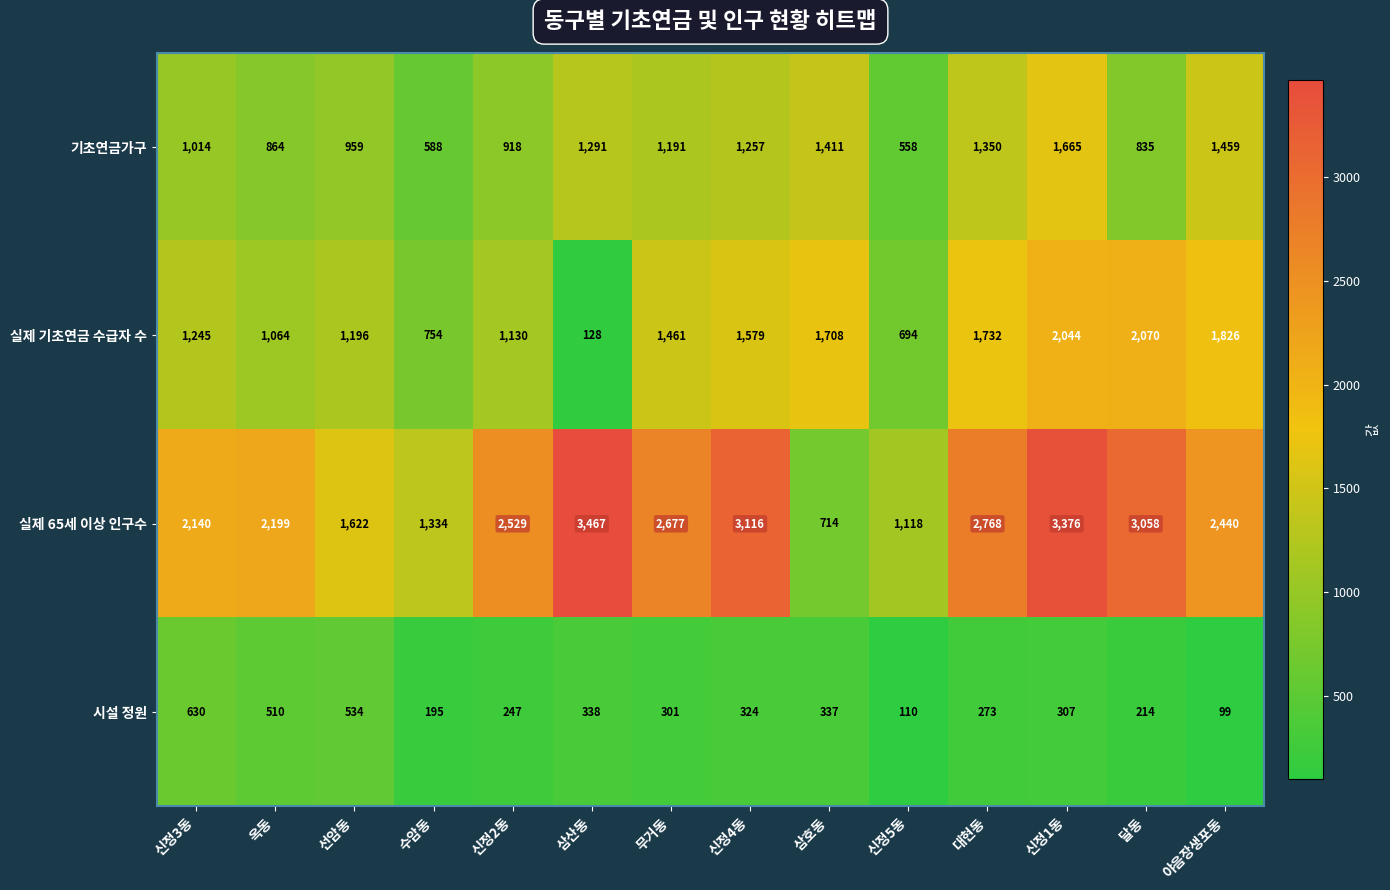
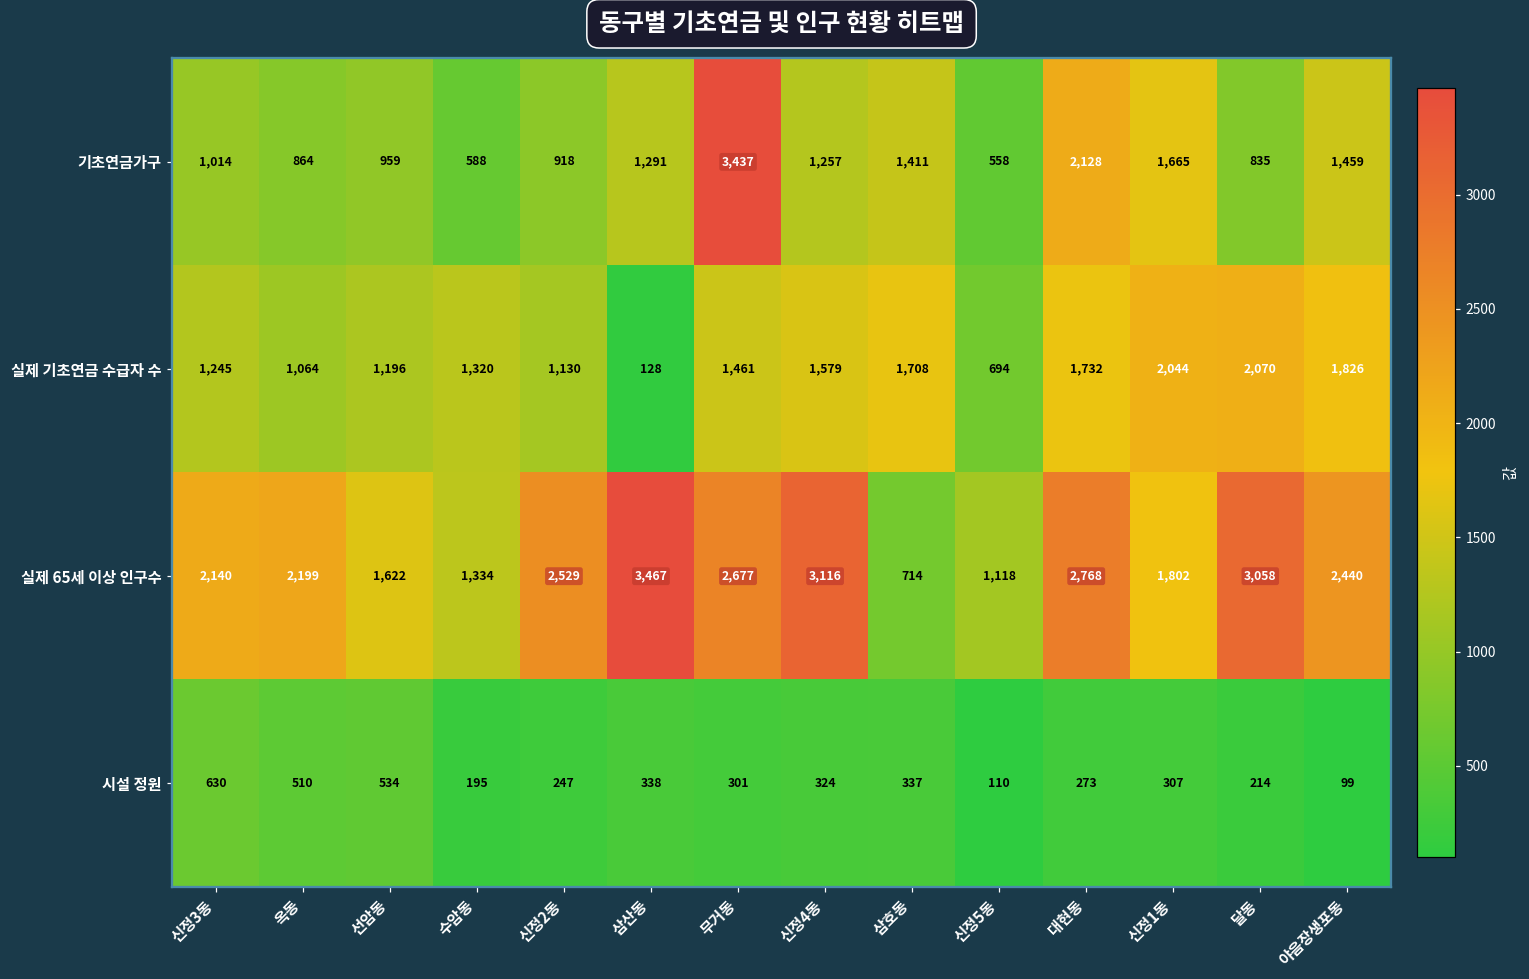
기초연금가구, 무거동: 1,191 -> 3,437
기초연금가구, 대현동: 1,350 -> 2,128
실제 기초연금 수급자 수, 수암동: 754 -> 1,320
실제 65세 이상 인구수, 신정1동: 3,376 -> 1,802
